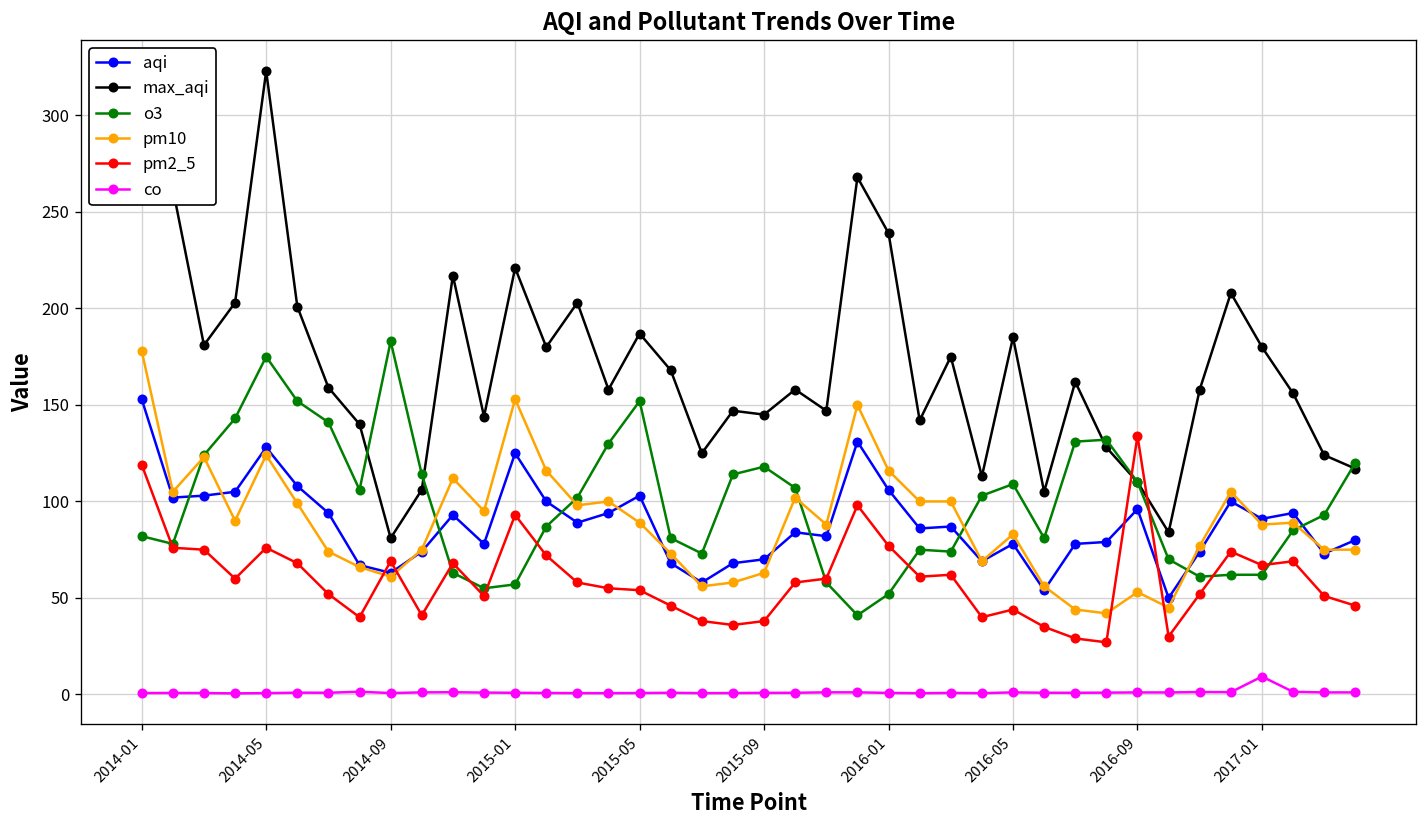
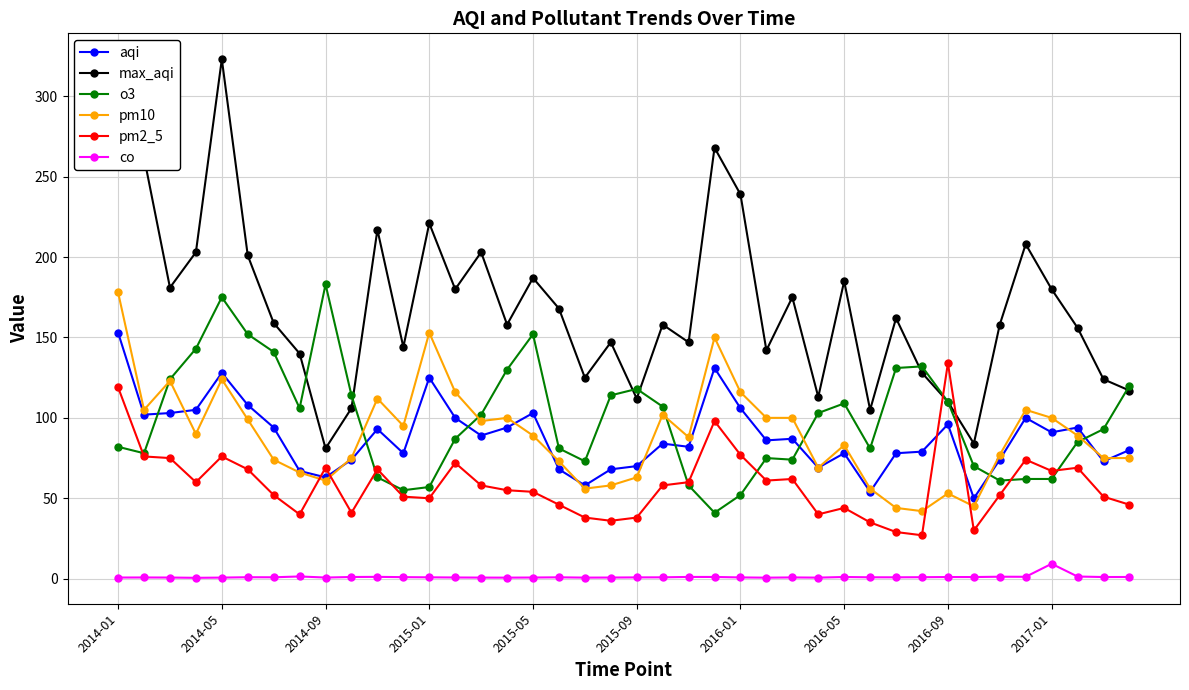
pm2_5, 2015-01: 93 -> 50
max_aqi, 2015-09: 145 -> 112
pm10, 2017-01: 88 -> 100
